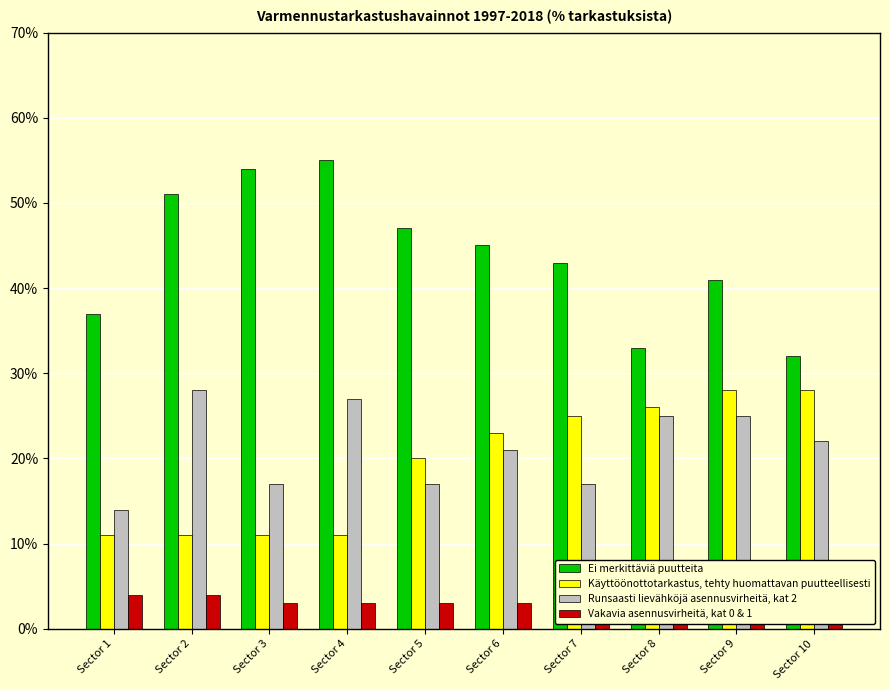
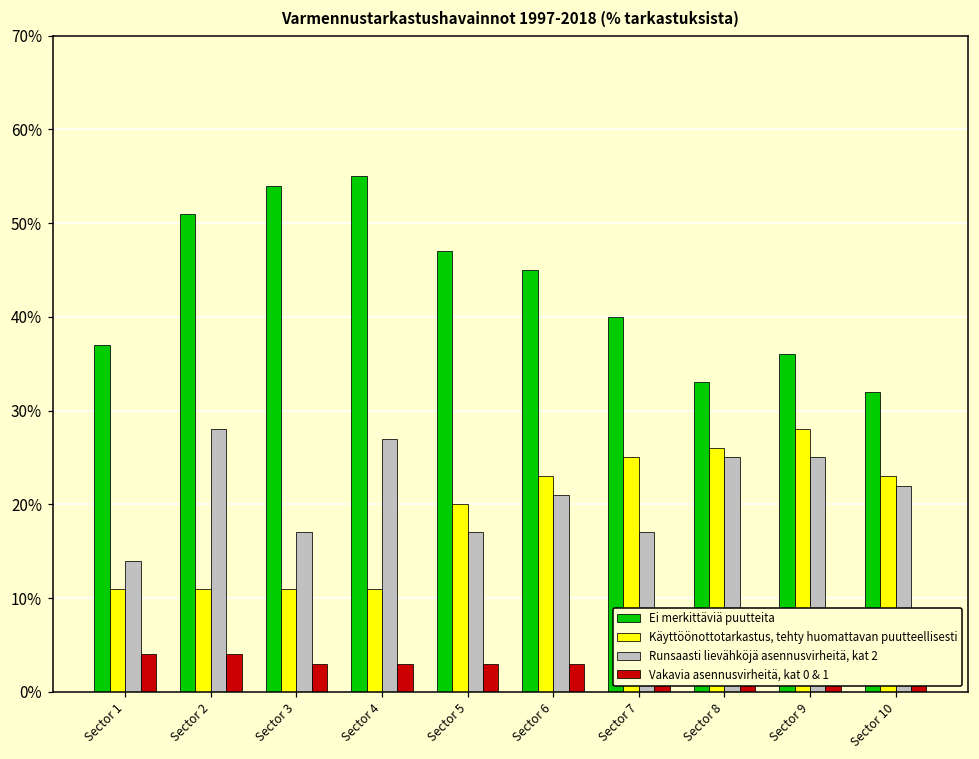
Ei merkittäviä puutteita, Sector 7: 43% -> 40%
Ei merkittäviä puutteita, Sector 9: 41% -> 36%
Käyttöönottotarkastus, tehty huomattavan puutteellisesti, Sector 10: 28% -> 23%
